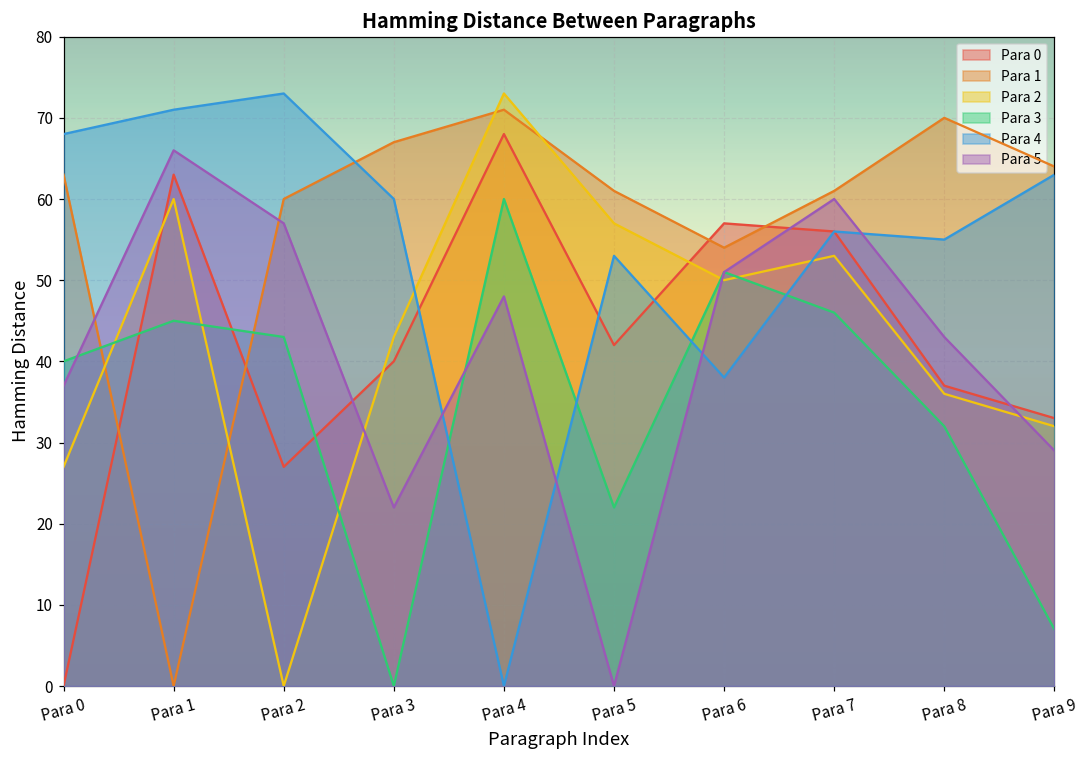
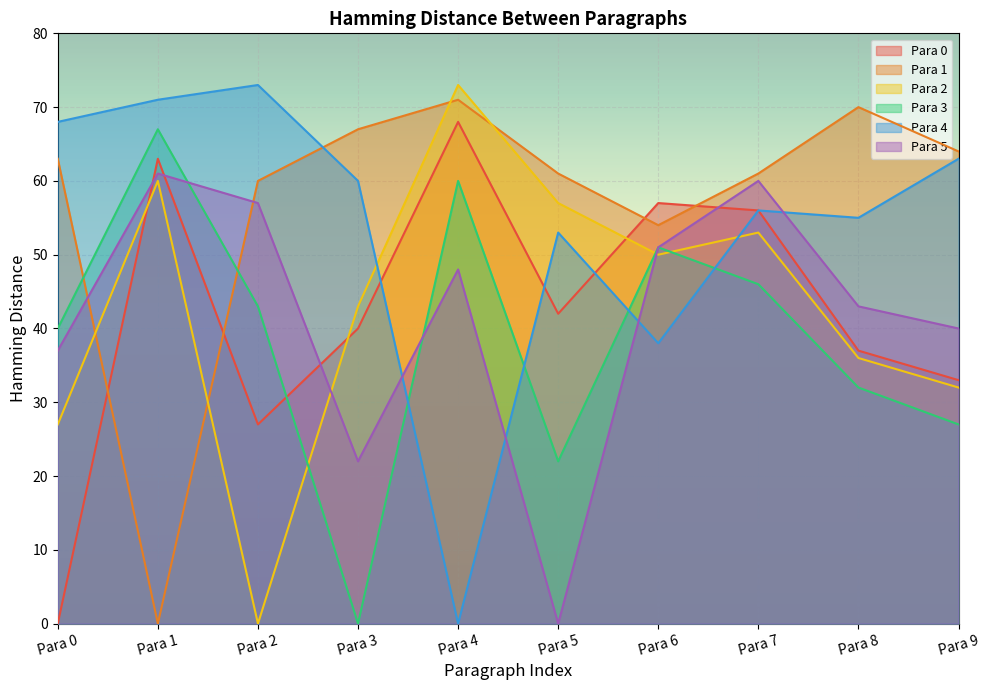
Para 3, Para 1: 45 -> 67
Para 5, Para 1: 66 -> 61
Para 3, Para 9: 7 -> 27
Para 5, Para 9: 29 -> 40
